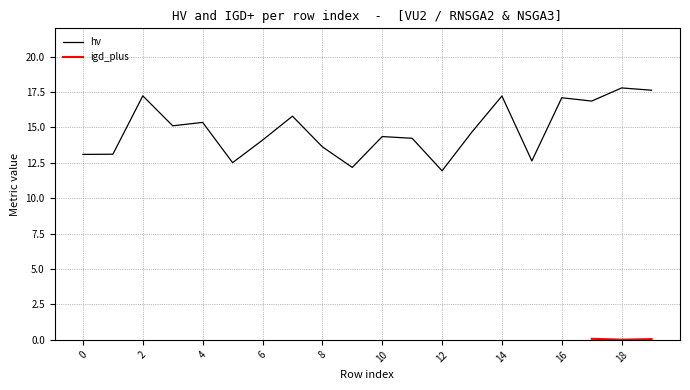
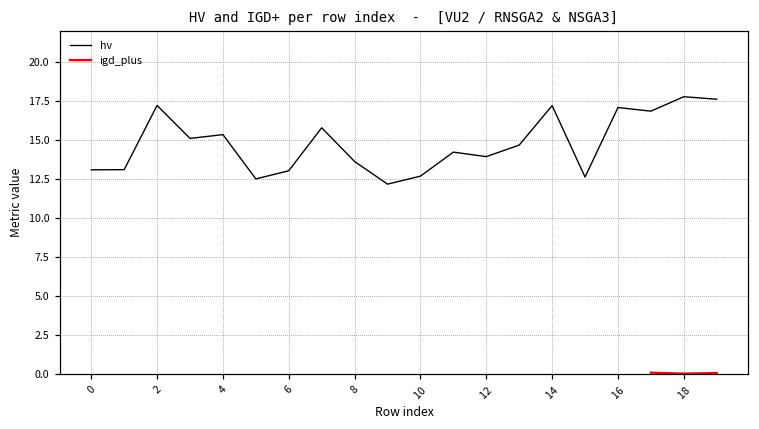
hv, 6: 14.1 -> 13.0
hv, 10: 14.4 -> 12.7
hv, 12: 11.9 -> 13.9
